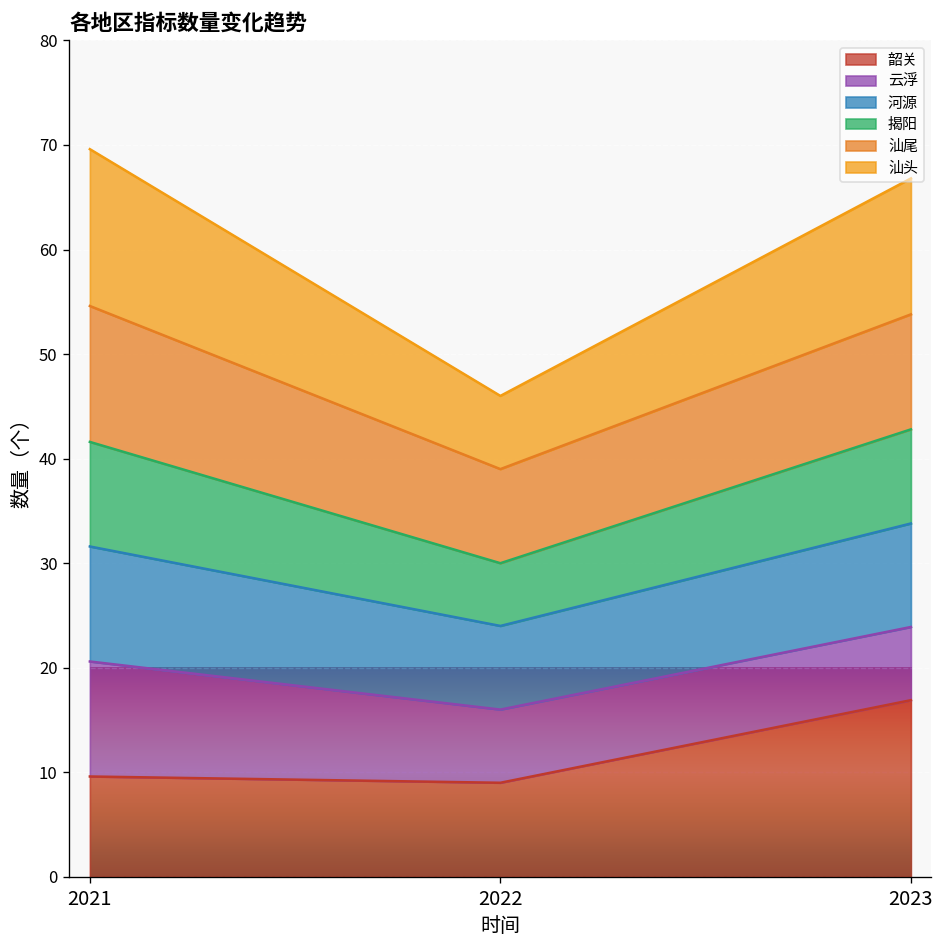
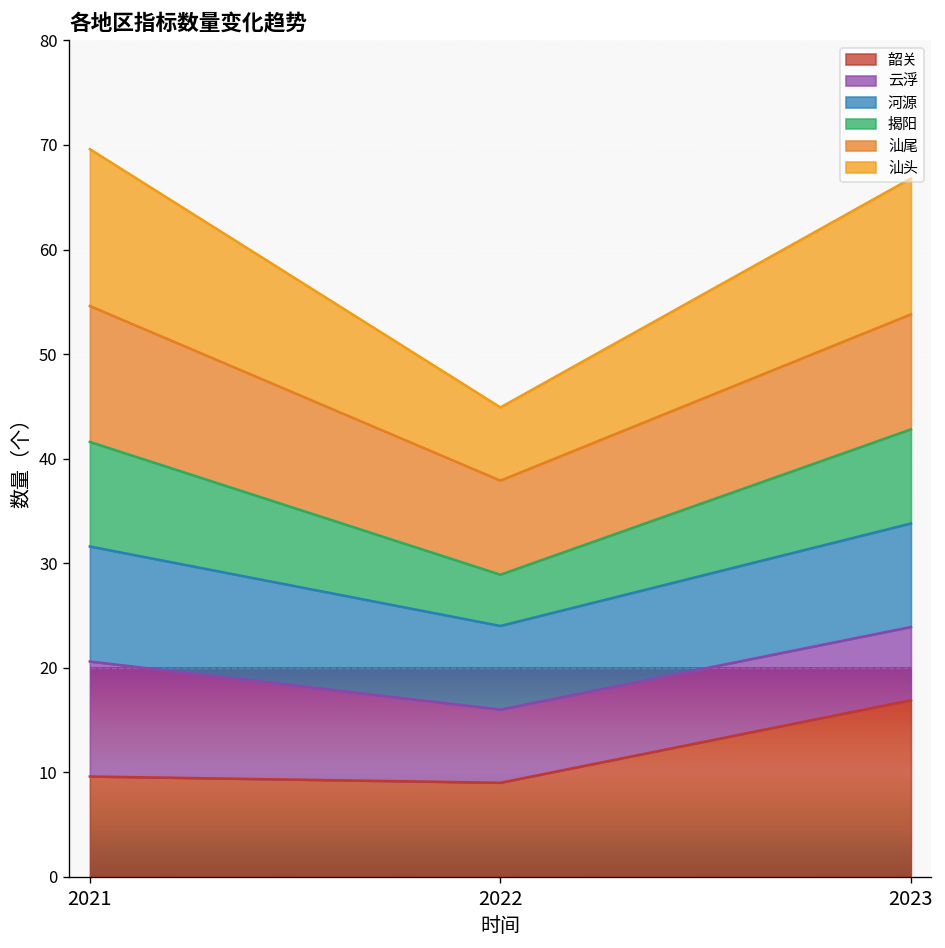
揭阳, 2022: 6 -> 5
